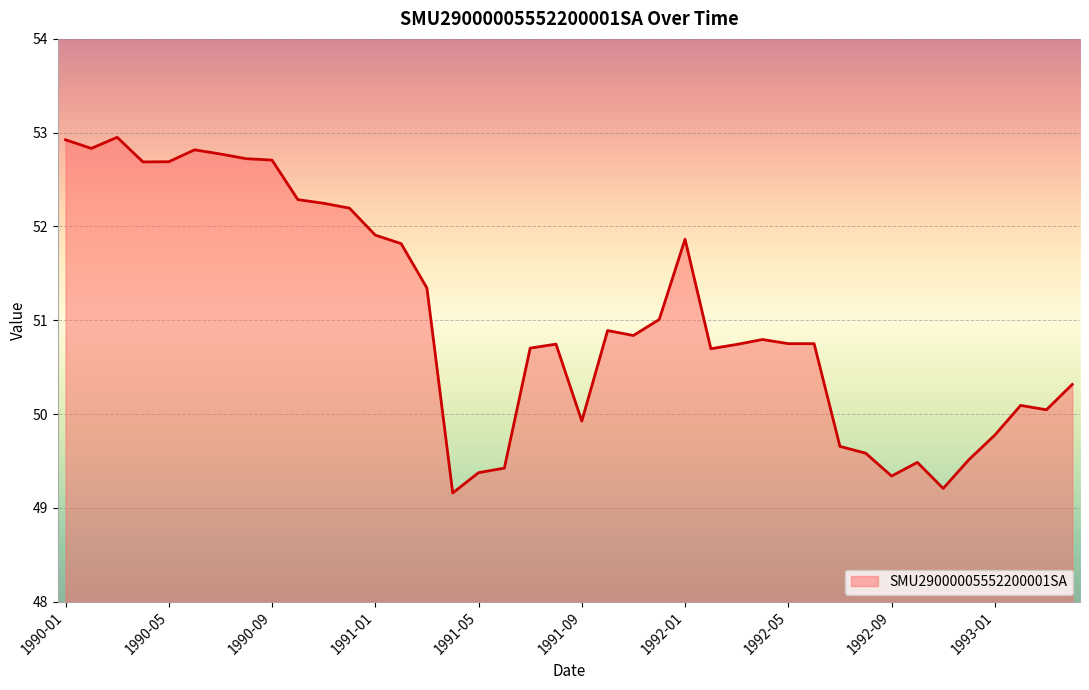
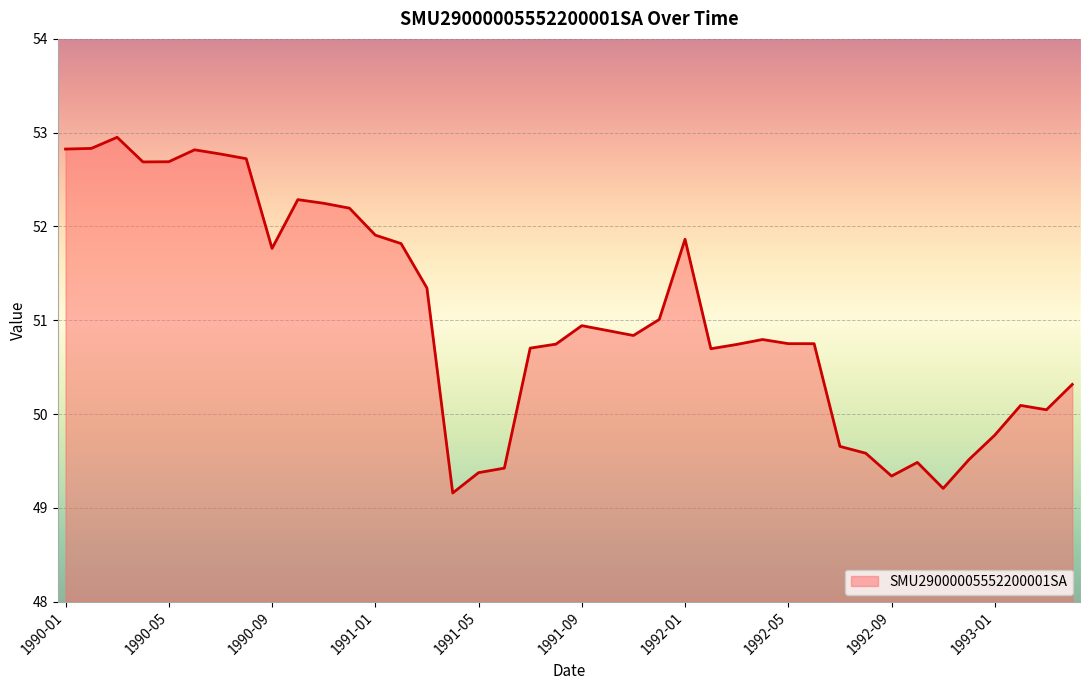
1990-01: 52.9 -> 52.8
1990-09: 52.7 -> 51.8
1991-09: 49.9 -> 50.9
